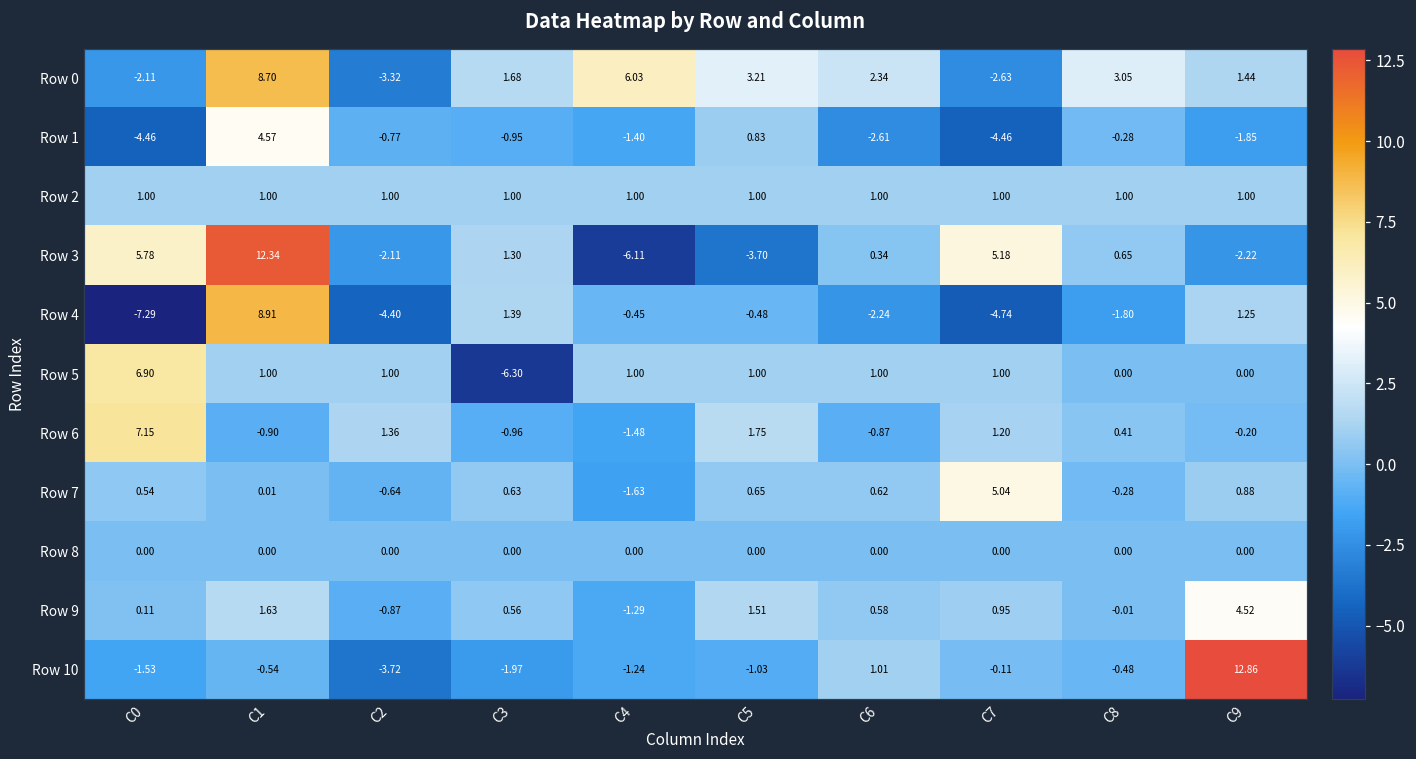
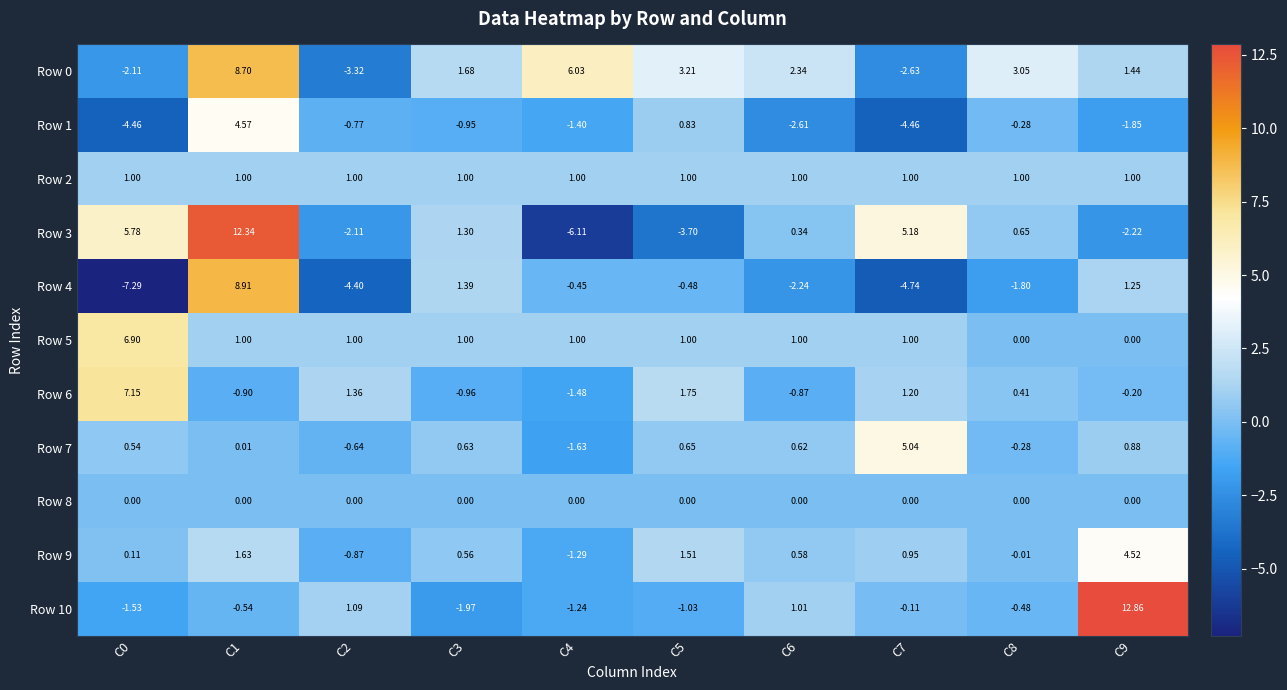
Row 5, C3: -6.30 -> 1.00
Row 10, C2: -3.72 -> 1.09
